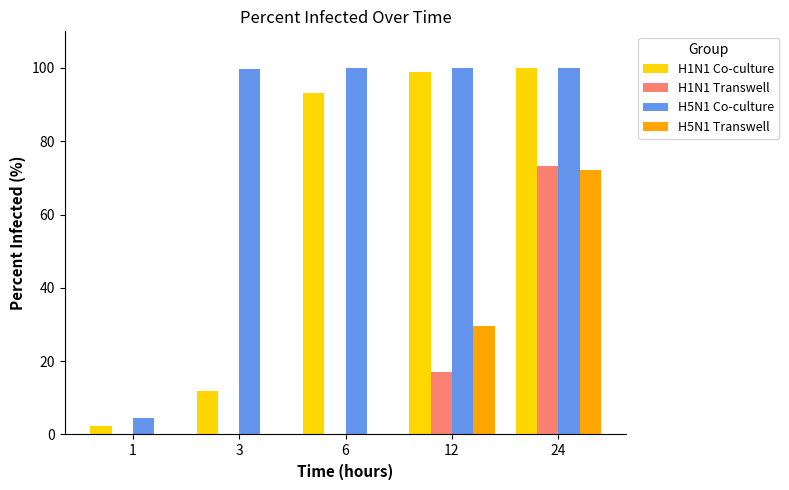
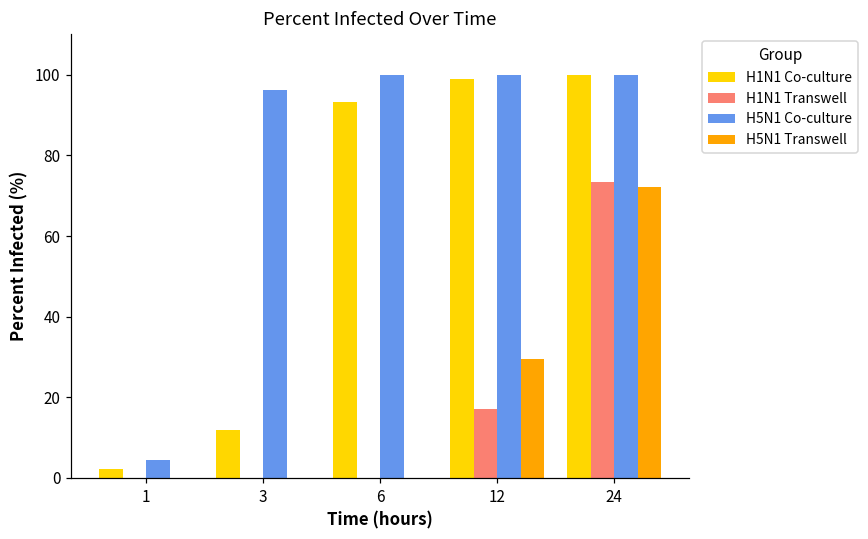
H5N1 Co-culture, 3: 100 -> 96
